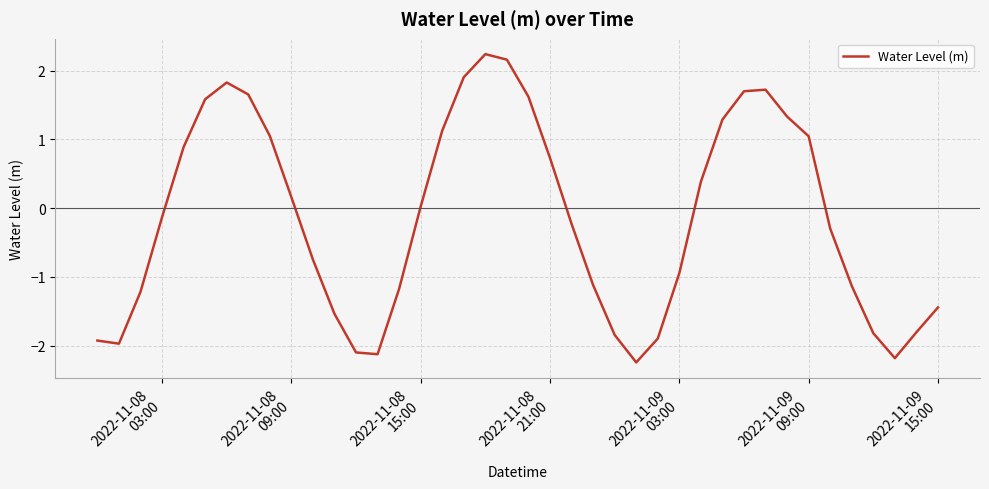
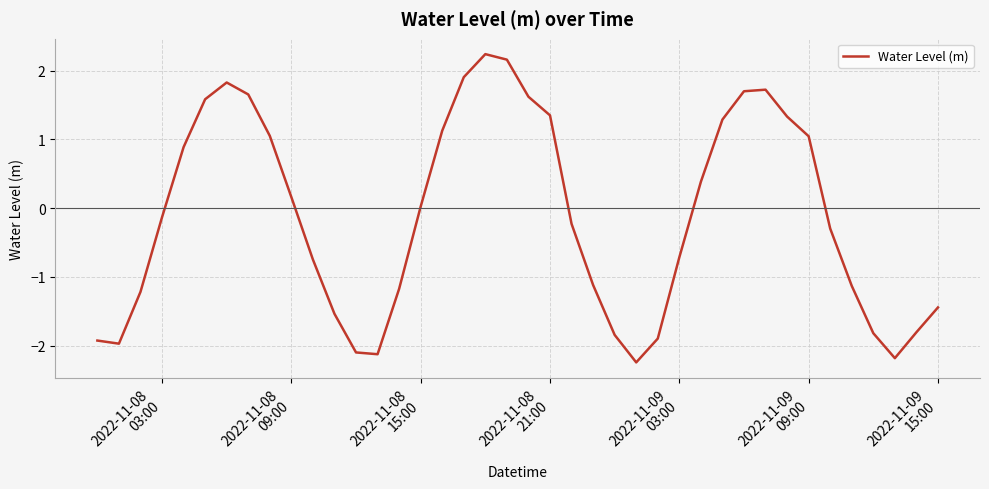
2022-11-08 21:00: 0.7 -> 1.3
2022-11-09 03:00: -0.9 -> -0.7
